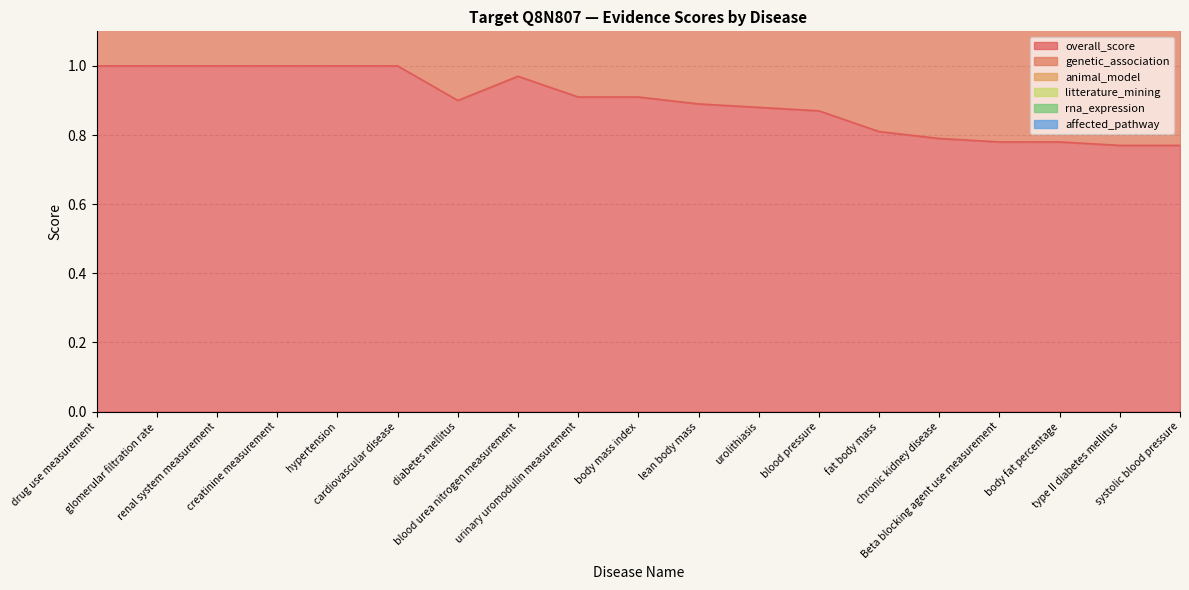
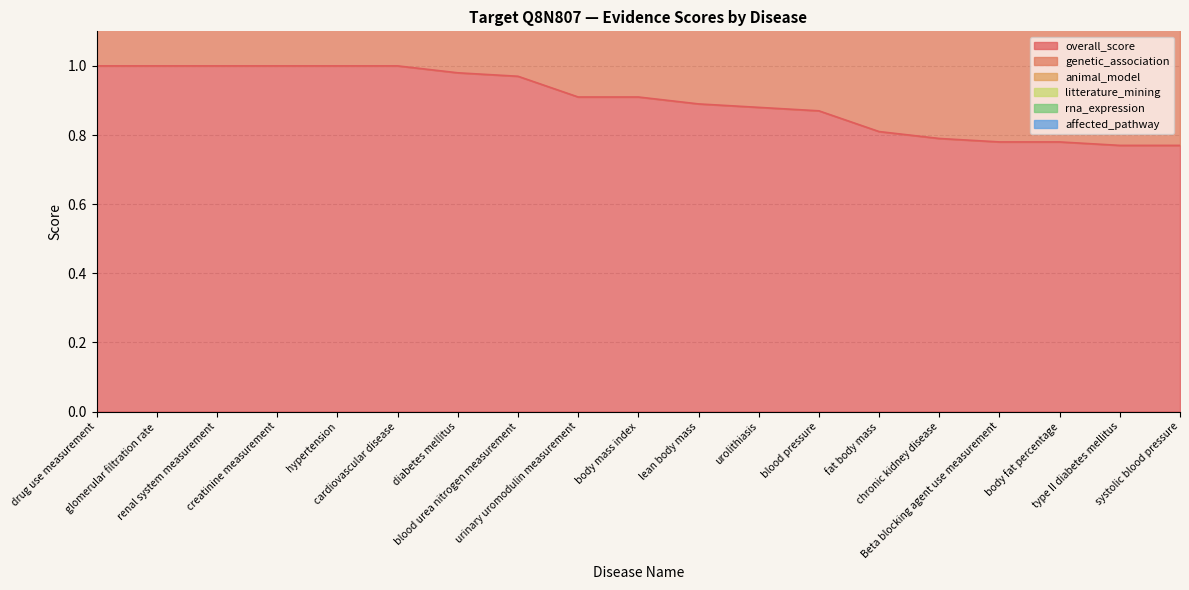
overall_score, diabetes mellitus: 0.90 -> 0.98
